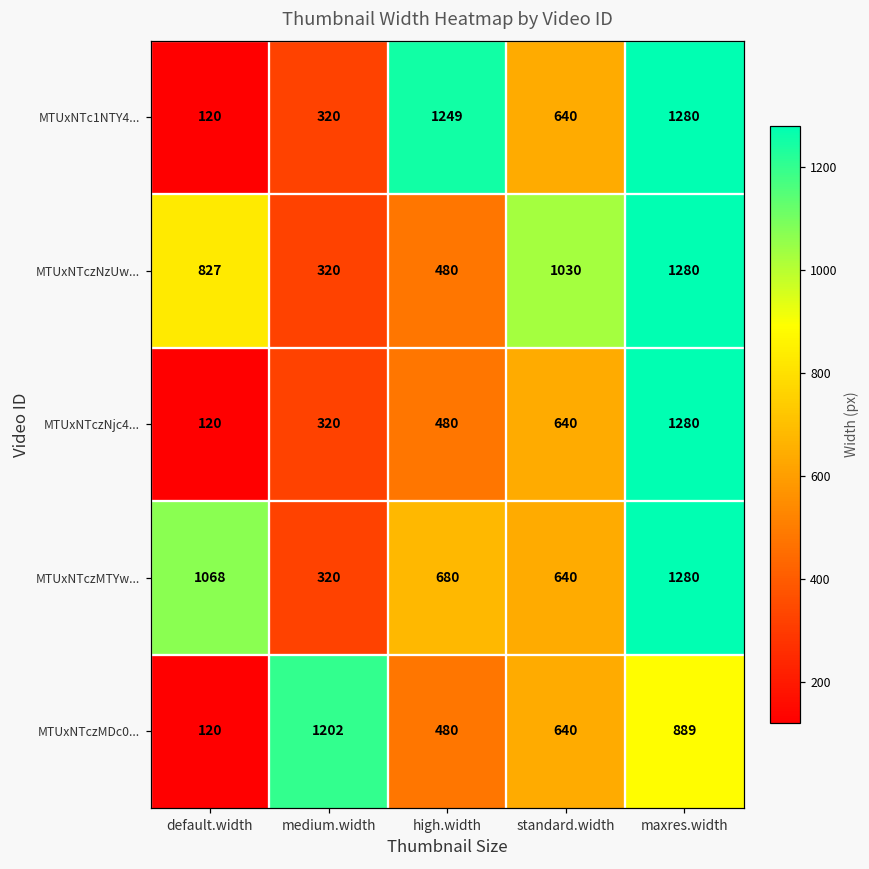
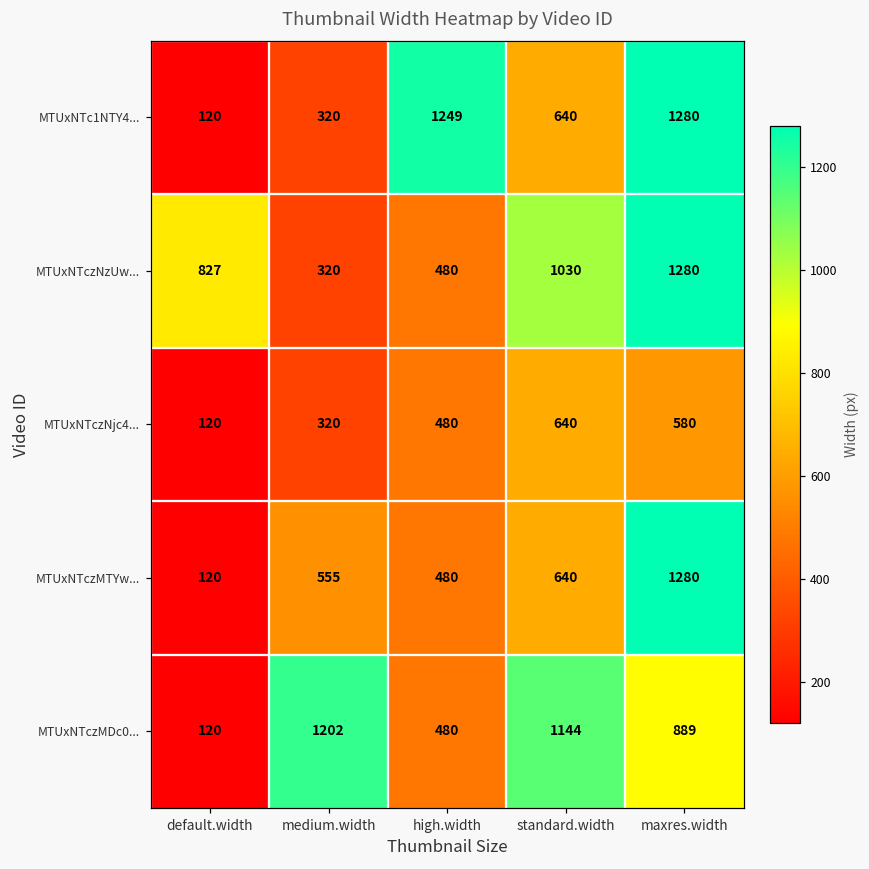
MTUxNTczNjc4..., maxres.width: 1280 -> 580
MTUxNTczMTYw..., default.width: 1068 -> 120
MTUxNTczMTYw..., medium.width: 320 -> 555
MTUxNTczMTYw..., high.width: 680 -> 480
MTUxNTczMDc0..., standard.width: 640 -> 1144
